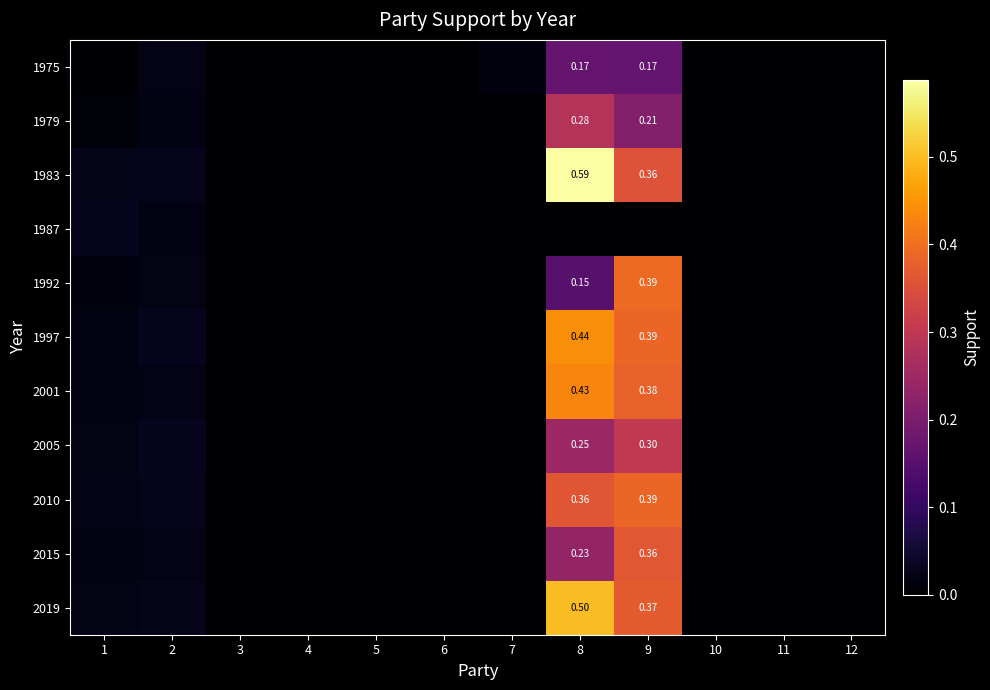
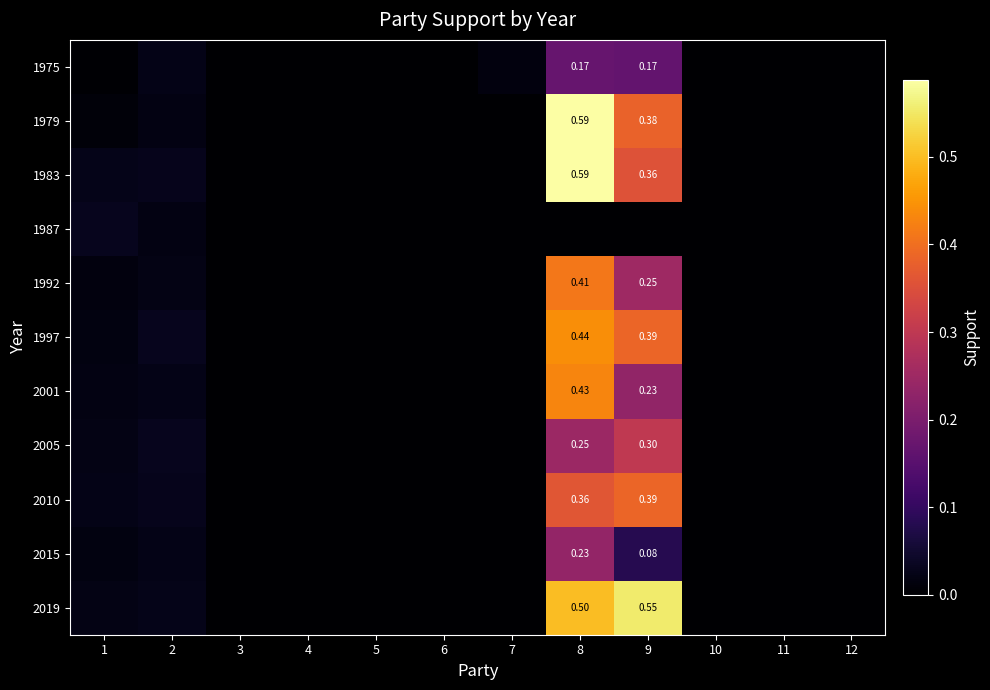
1979, 8: 0.28 -> 0.59
1979, 9: 0.21 -> 0.38
1992, 8: 0.15 -> 0.41
1992, 9: 0.39 -> 0.25
2001, 9: 0.38 -> 0.23
2015, 9: 0.36 -> 0.08
2019, 9: 0.37 -> 0.55
